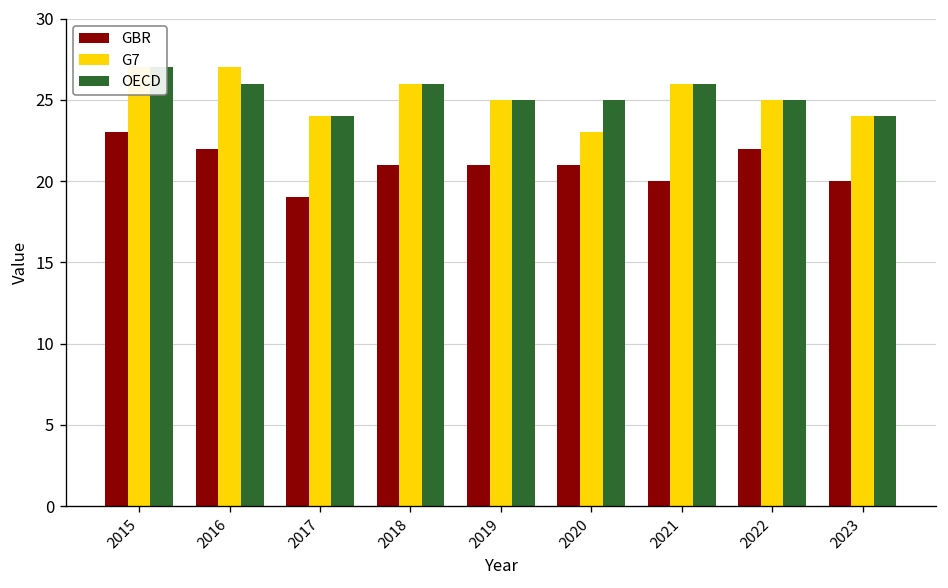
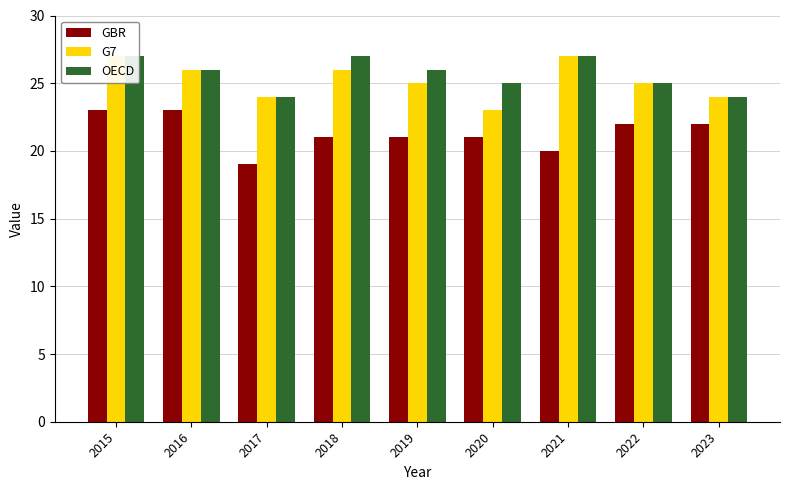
GBR, 2016: 22 -> 23
G7, 2016: 27 -> 26
OECD, 2018: 26 -> 27
OECD, 2019: 25 -> 26
G7, 2021: 26 -> 27
OECD, 2021: 26 -> 27
GBR, 2023: 20 -> 22
